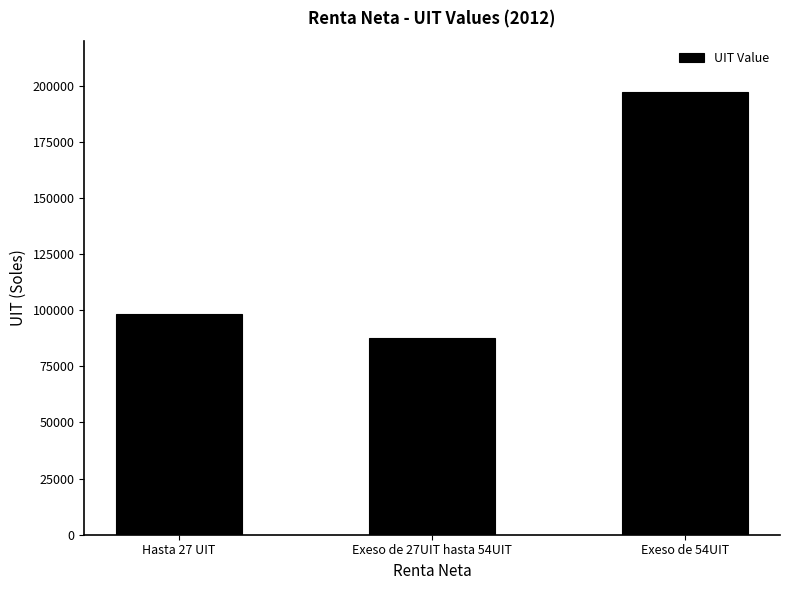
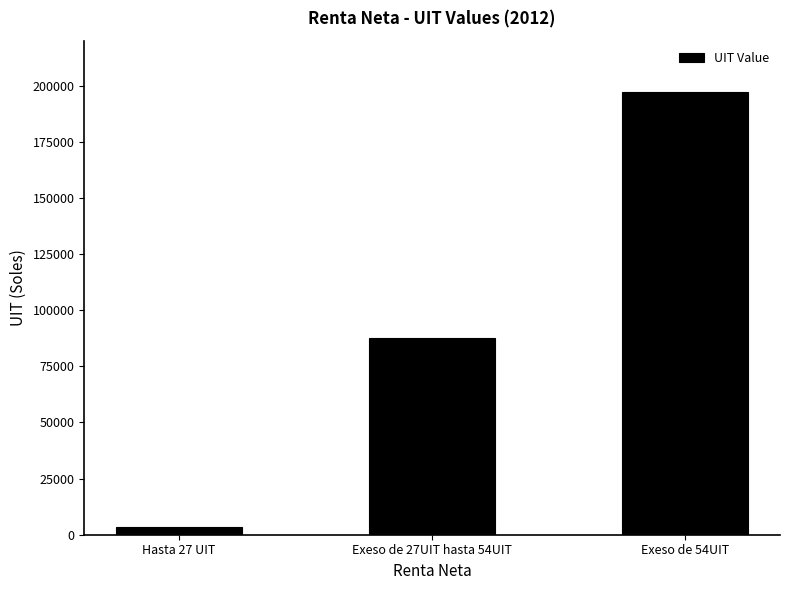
Hasta 27 UIT: 98000 -> 4000
